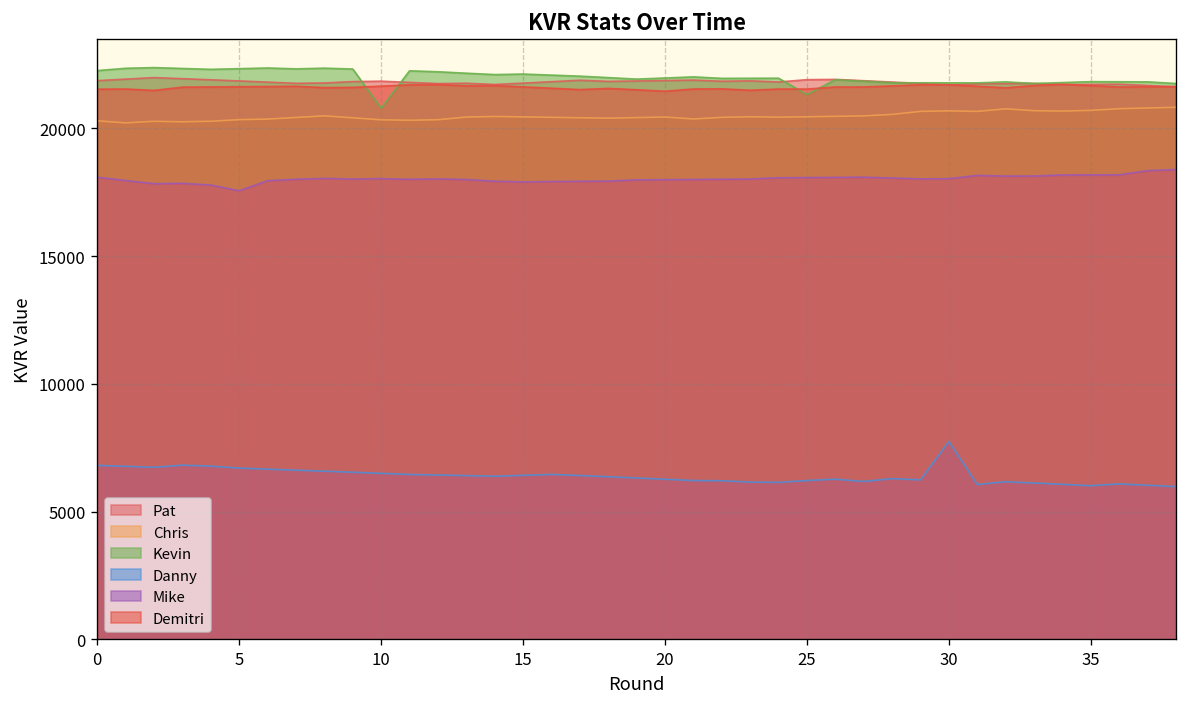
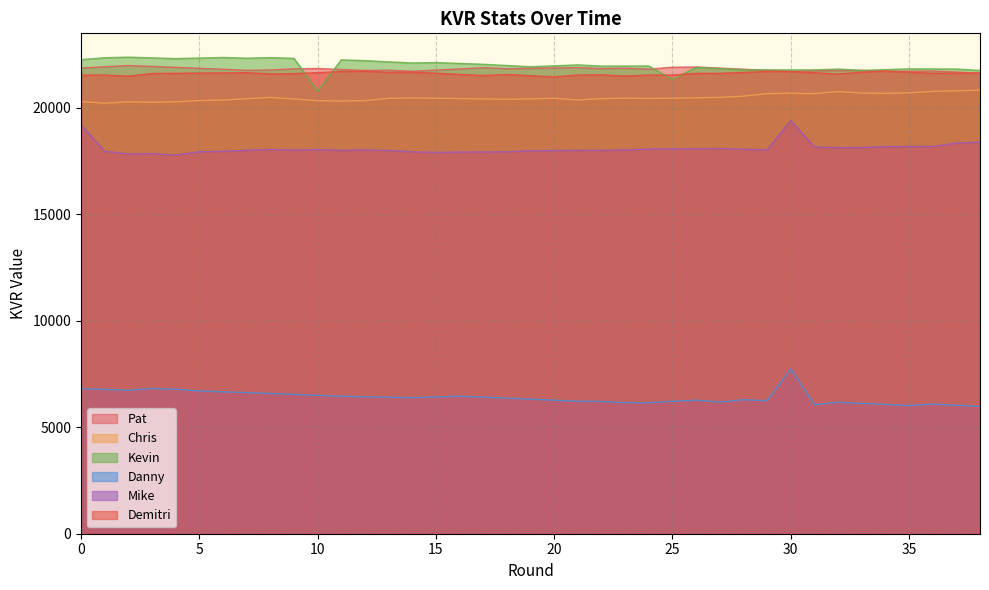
Mike, 0: 18100 -> 19200
Mike, 5: 17600 -> 17900
Mike, 30: 18000 -> 19400
